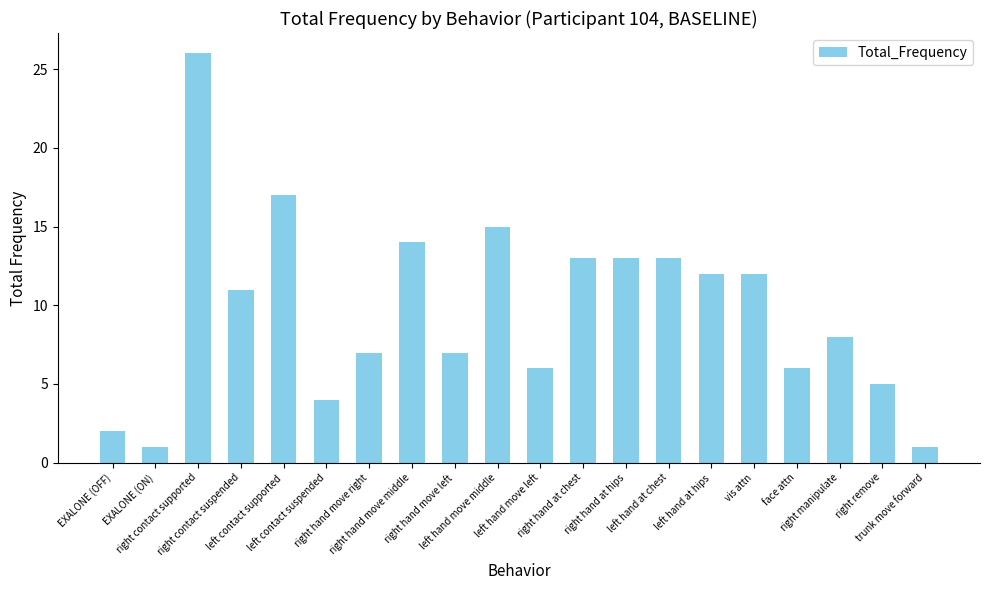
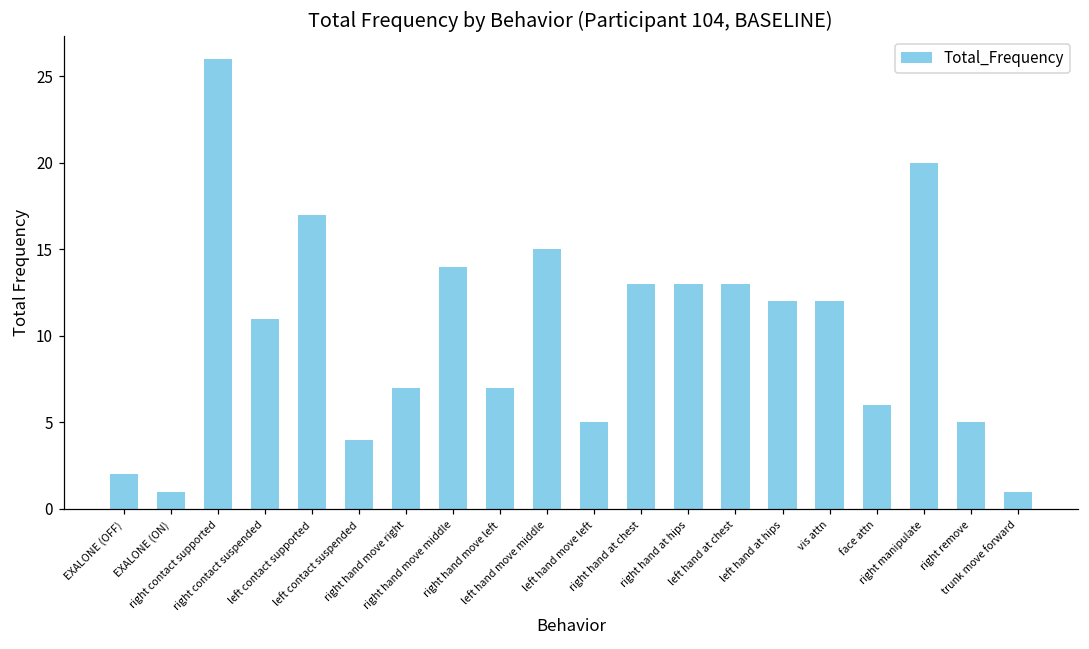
left hand move left: 6 -> 5
right manipulate: 8 -> 20
